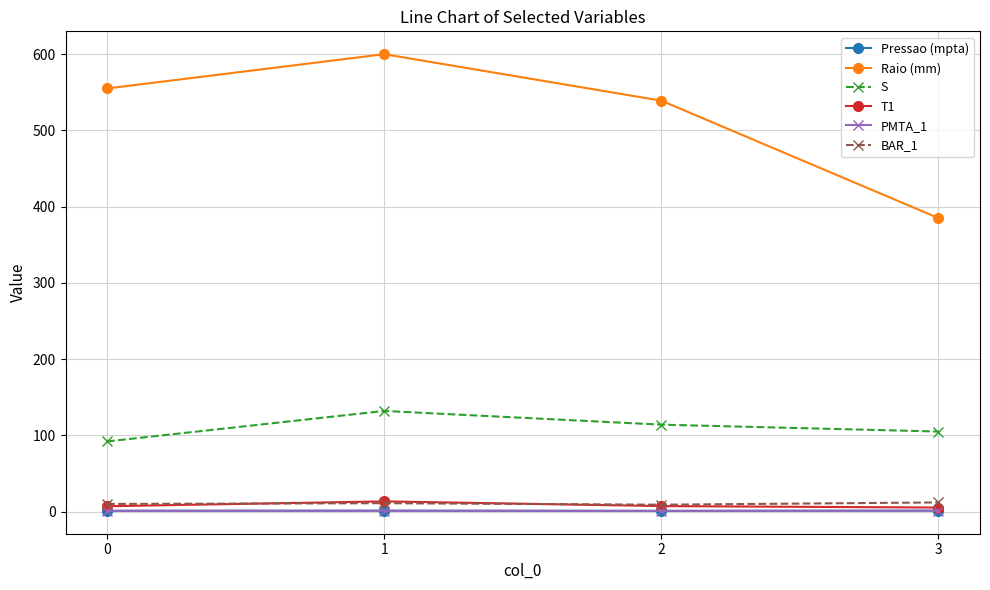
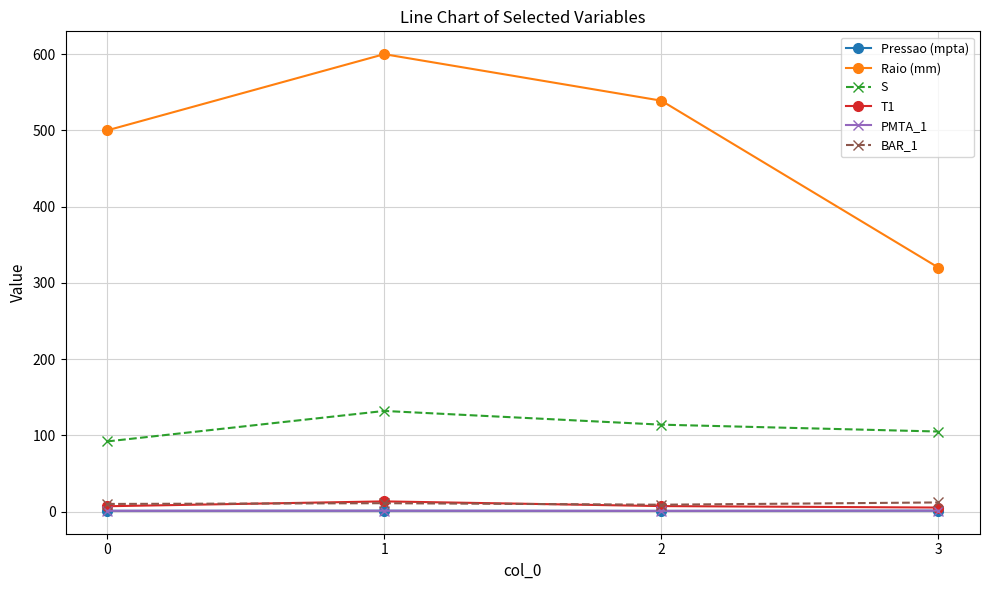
Raio (mm), 0: 560 -> 500
Raio (mm), 3: 390 -> 320
